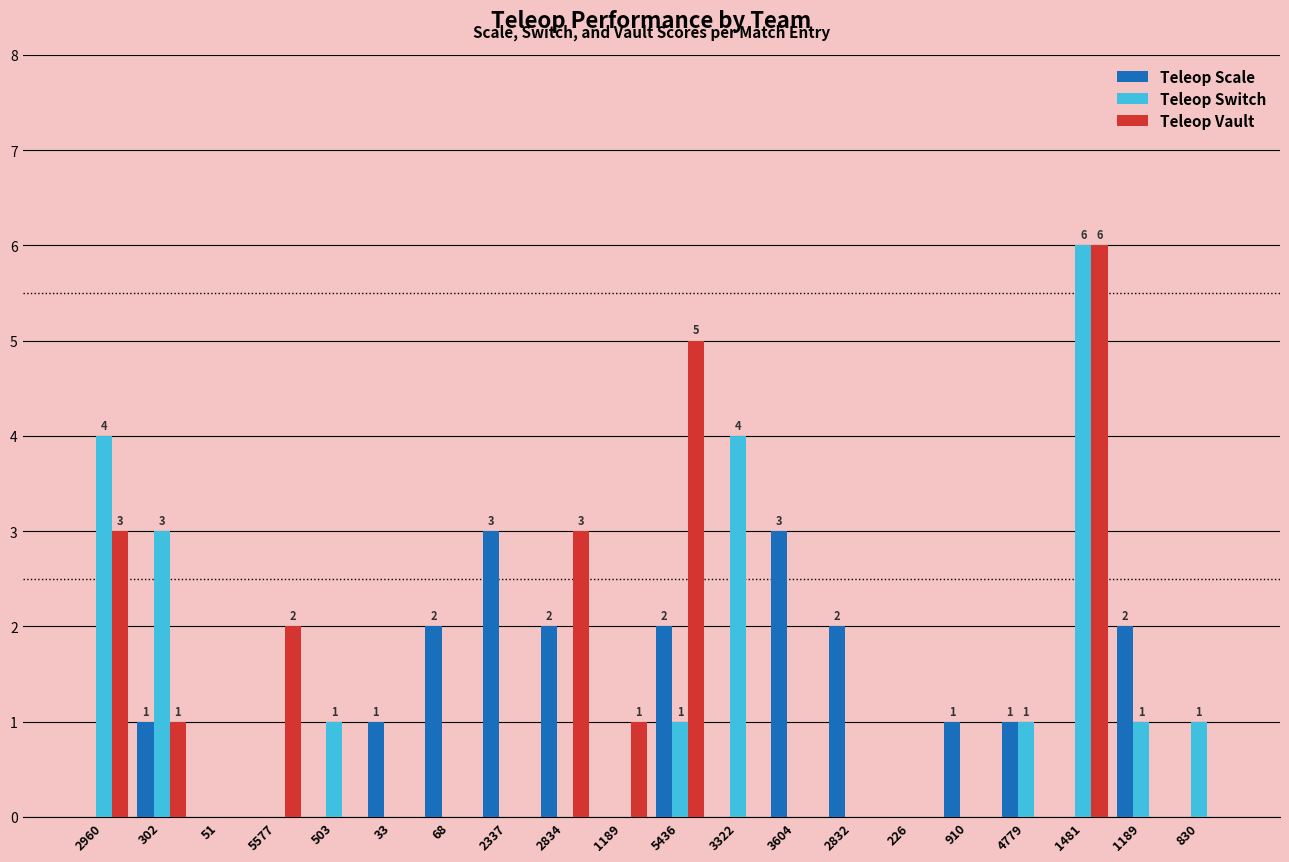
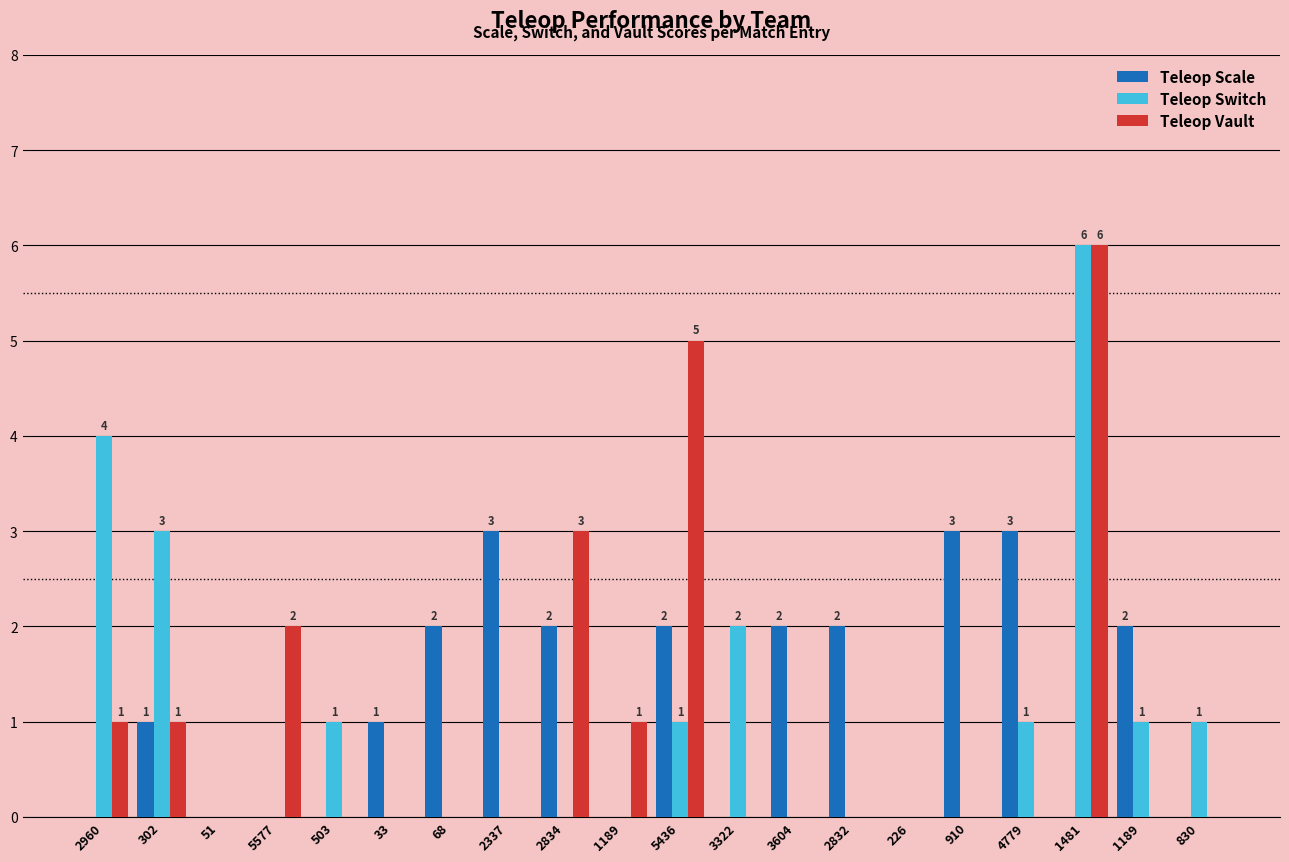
Teleop Vault, 2960: 3 -> 1
Teleop Switch, 3322: 4 -> 2
Teleop Scale, 3604: 3 -> 2
Teleop Scale, 910: 1 -> 3
Teleop Scale, 4779: 1 -> 3
